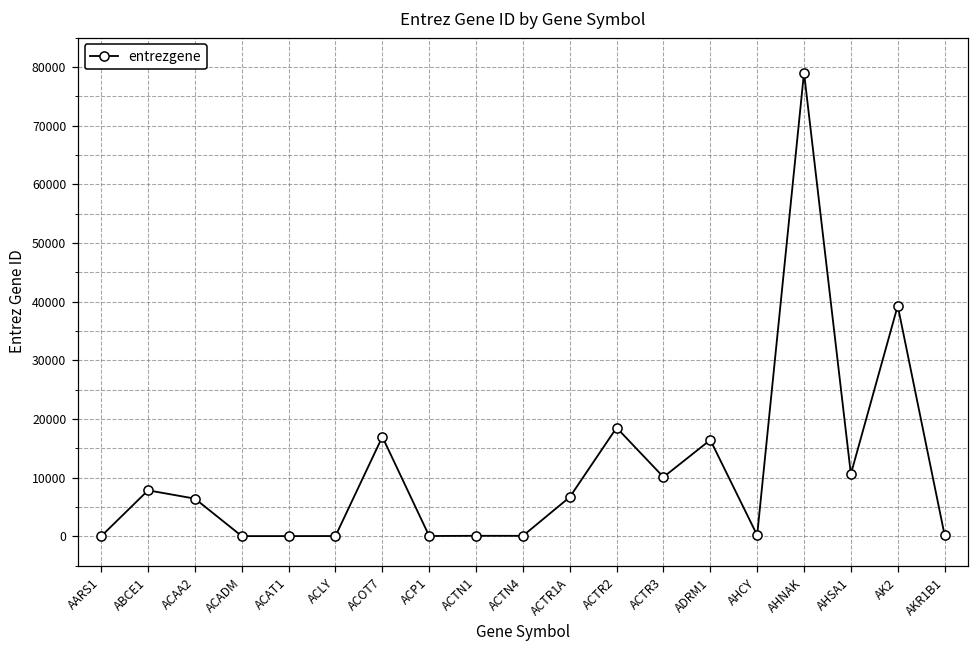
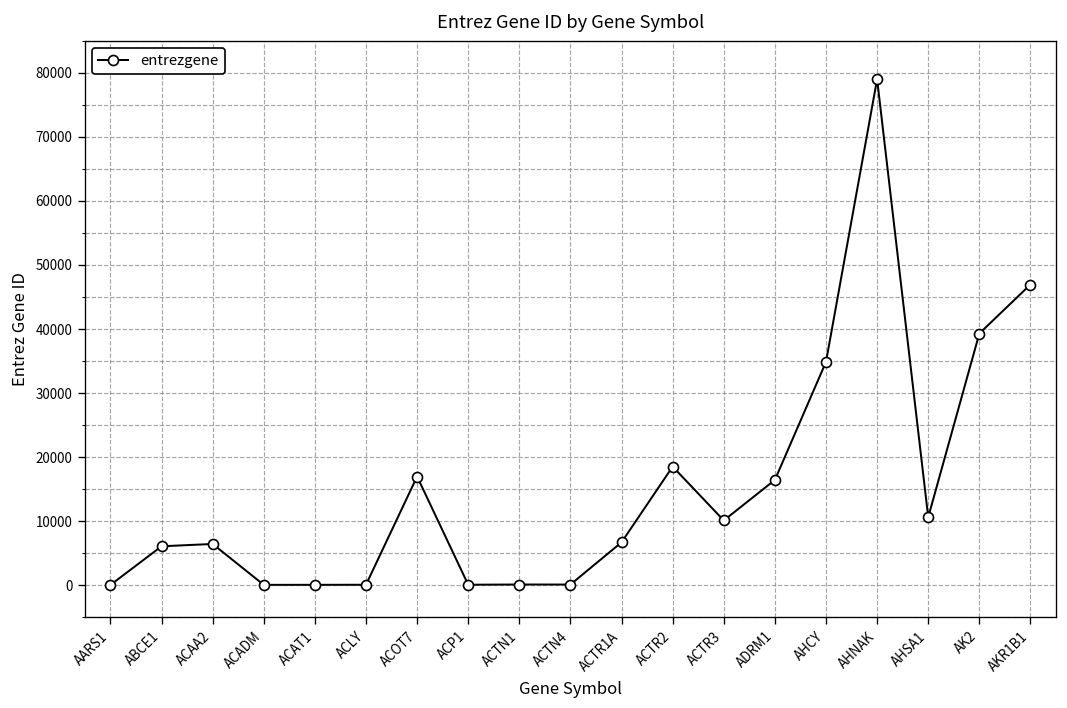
ABCE1: 8000 -> 6000
AHCY: 0 -> 35000
AKR1B1: 0 -> 47000
